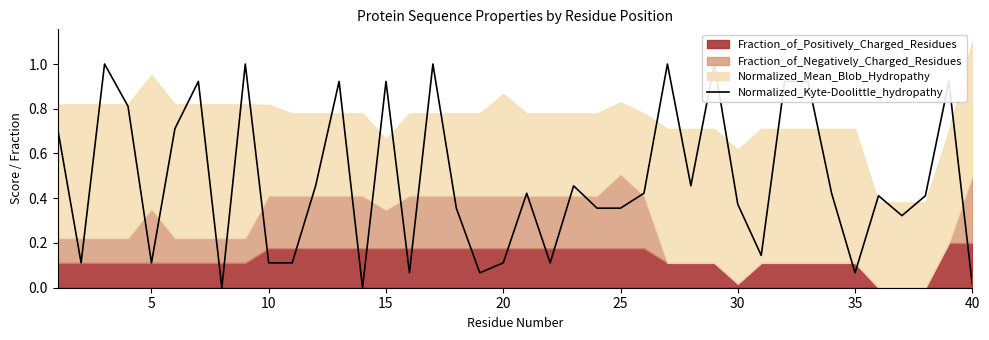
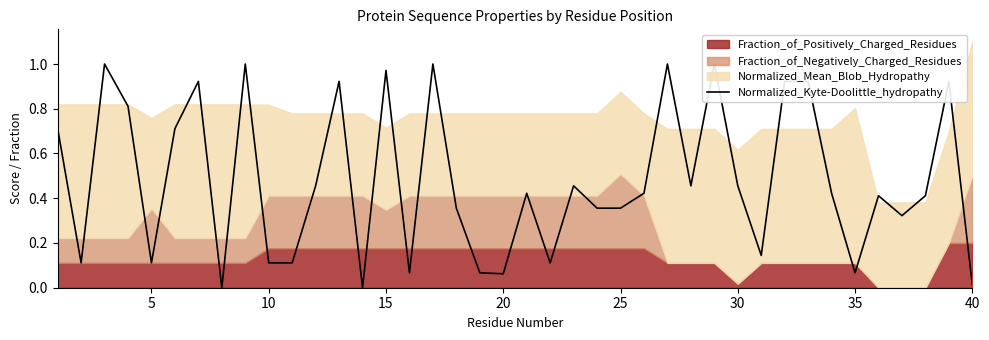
Normalized_Mean_Blob_Hydropathy, 5: 0.60 -> 0.41
Normalized_Kyte-Doolittle_hydropathy, 15: 0.92 -> 0.97
Normalized_Mean_Blob_Hydropathy, 15: 0.32 -> 0.37
Normalized_Kyte-Doolittle_hydropathy, 20: 0.11 -> 0.06
Normalized_Mean_Blob_Hydropathy, 20: 0.45 -> 0.37
Normalized_Mean_Blob_Hydropathy, 25: 0.32 -> 0.37
Normalized_Kyte-Doolittle_hydropathy, 30: 0.37 -> 0.46
Normalized_Mean_Blob_Hydropathy, 35: 0.60 -> 0.69
